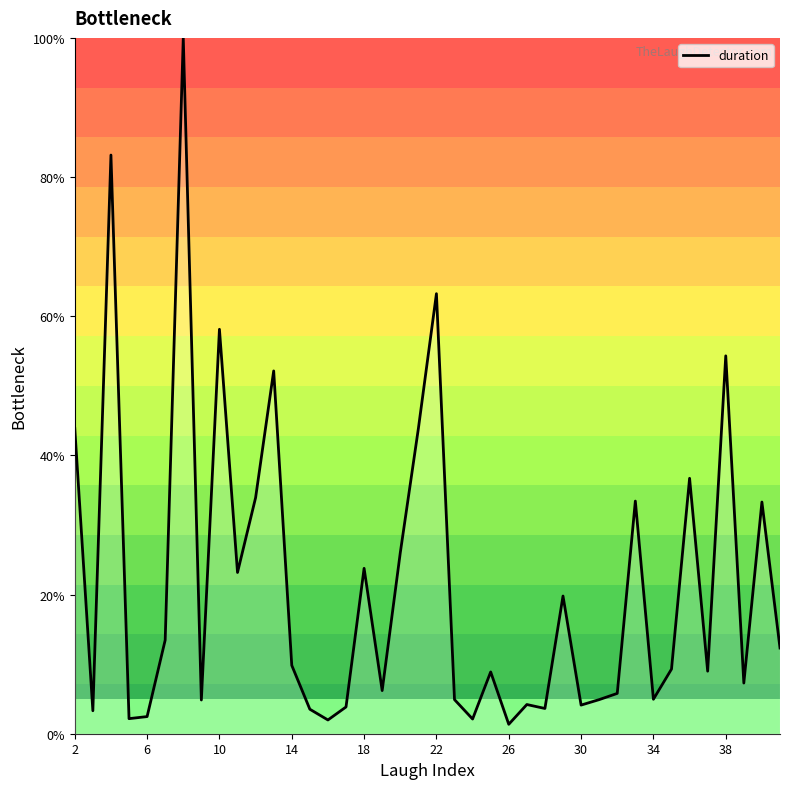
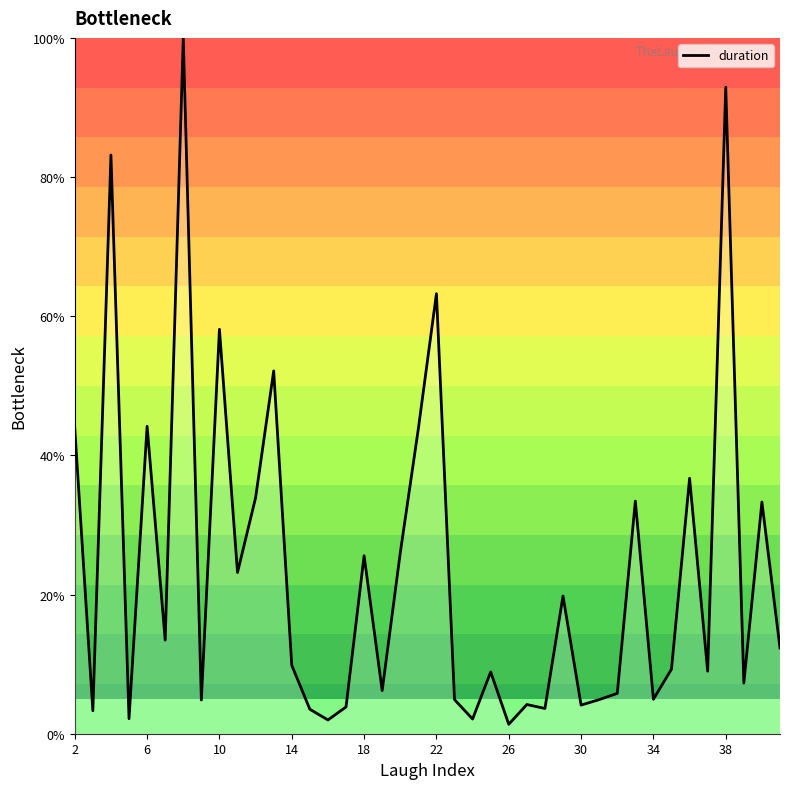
6: 2% -> 44%
18: 24% -> 26%
38: 54% -> 93%
